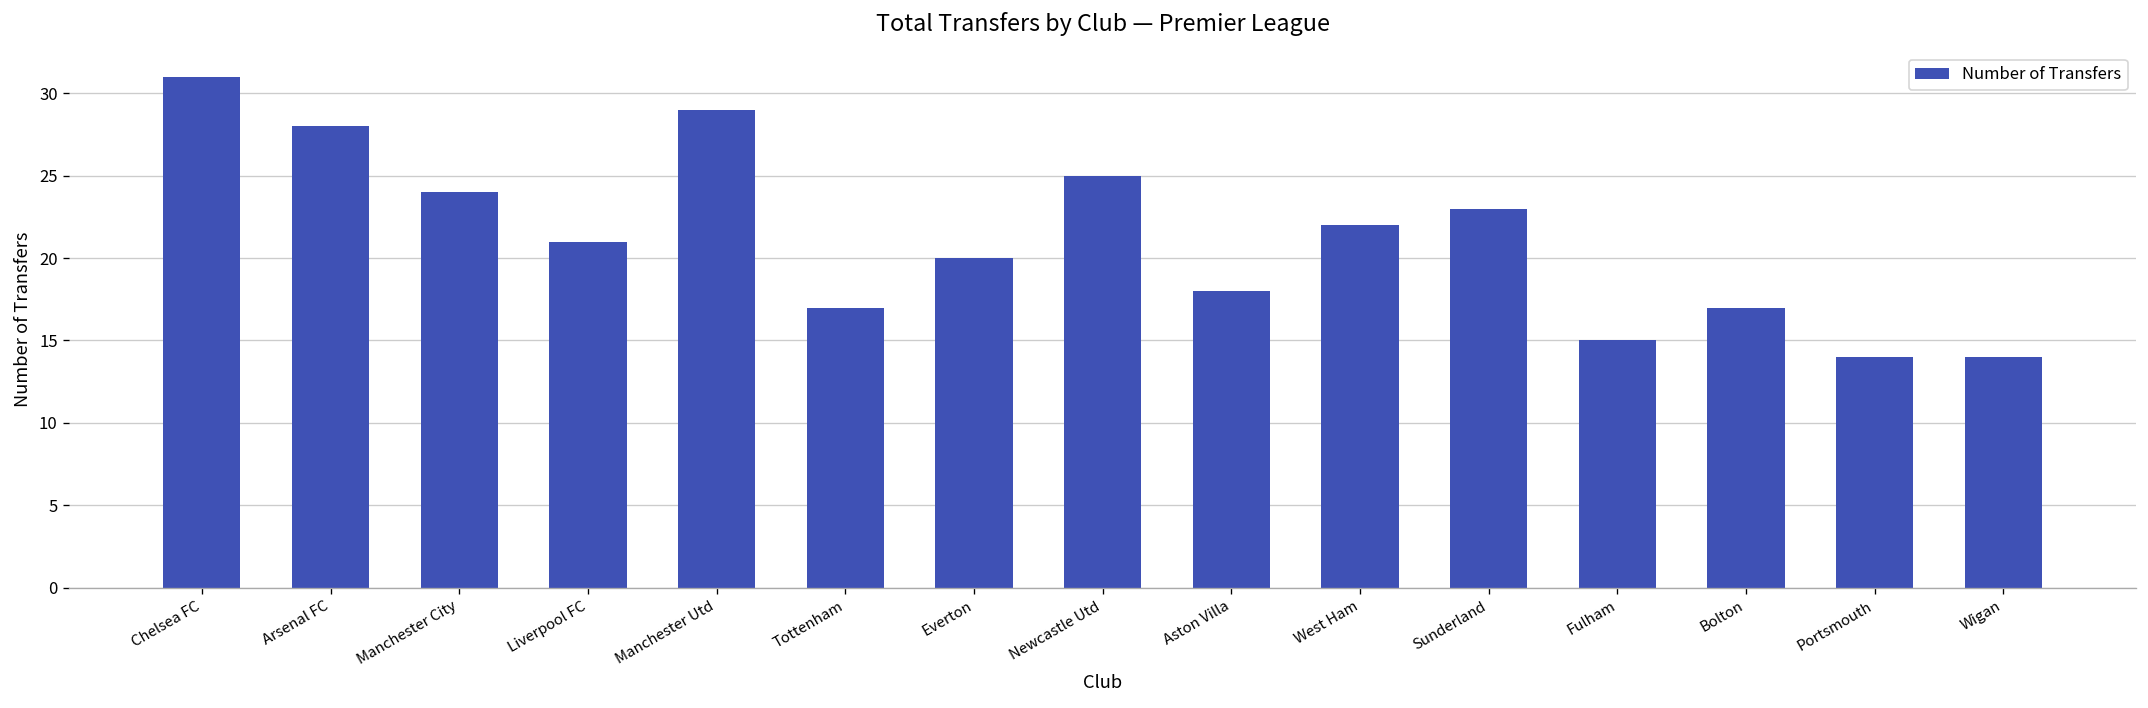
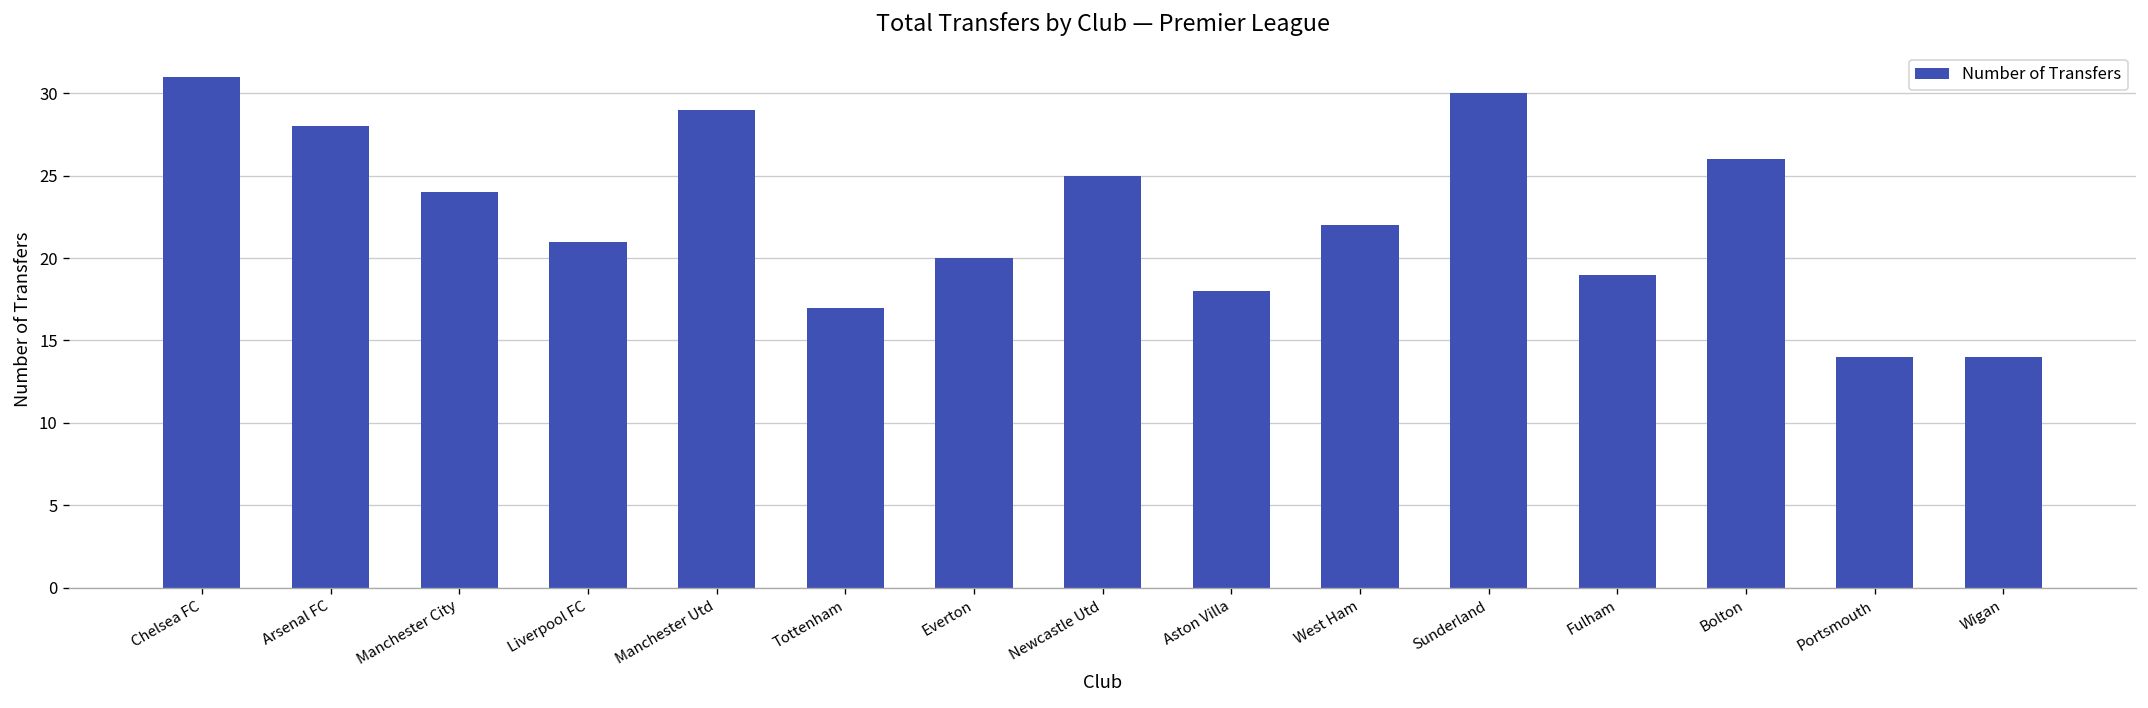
Sunderland: 23 -> 30
Fulham: 15 -> 19
Bolton: 17 -> 26
